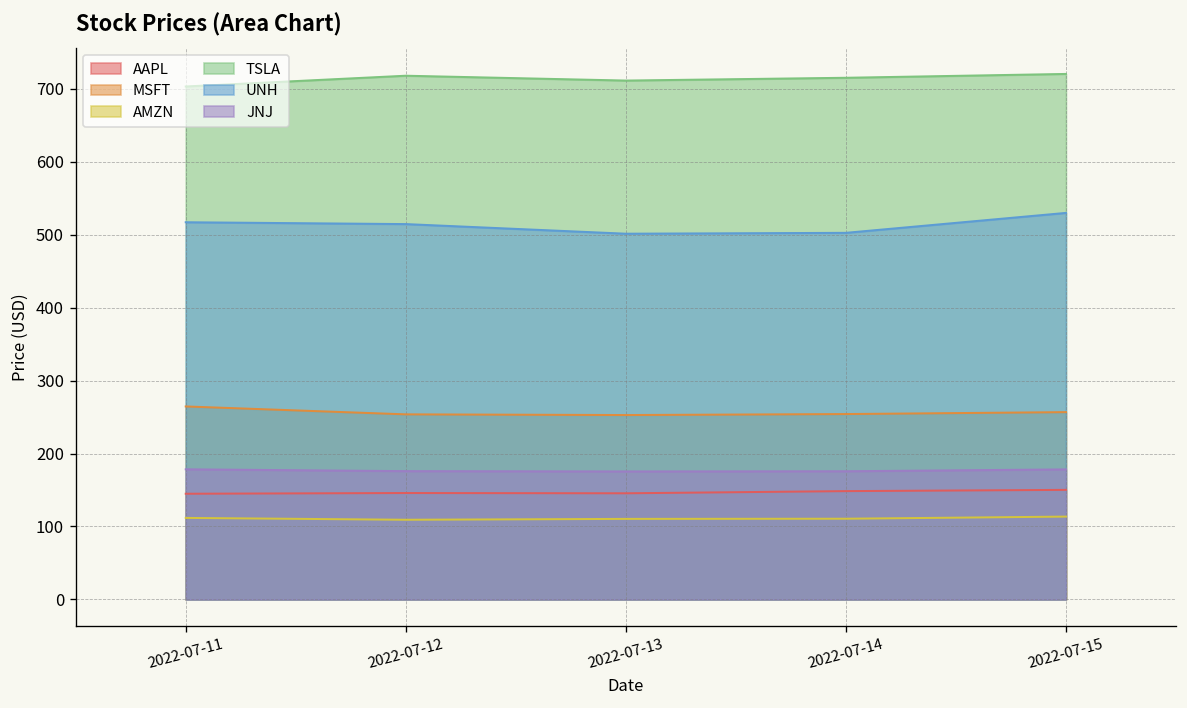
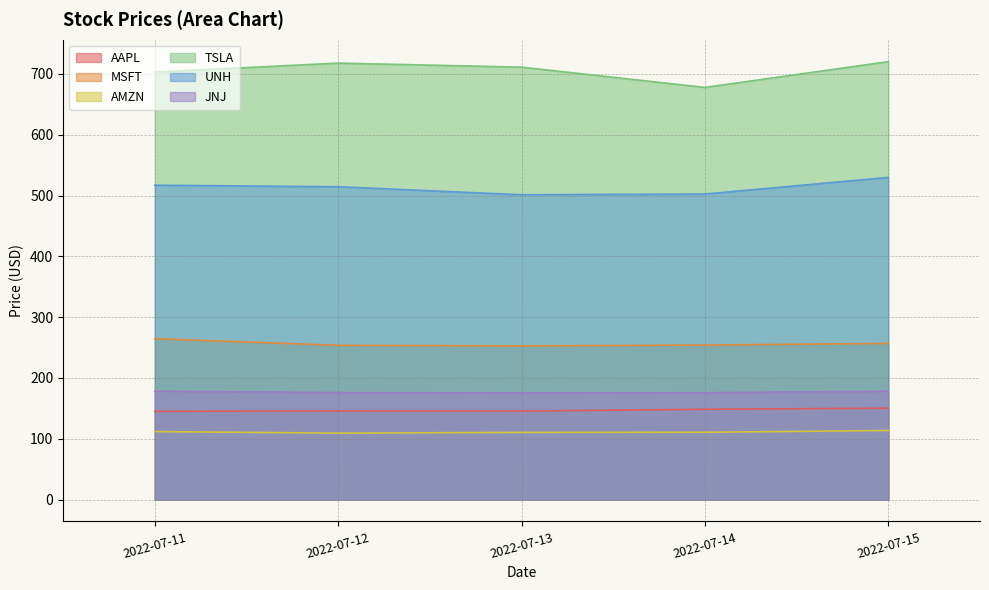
TSLA, 2022-07-14: 710 -> 680
